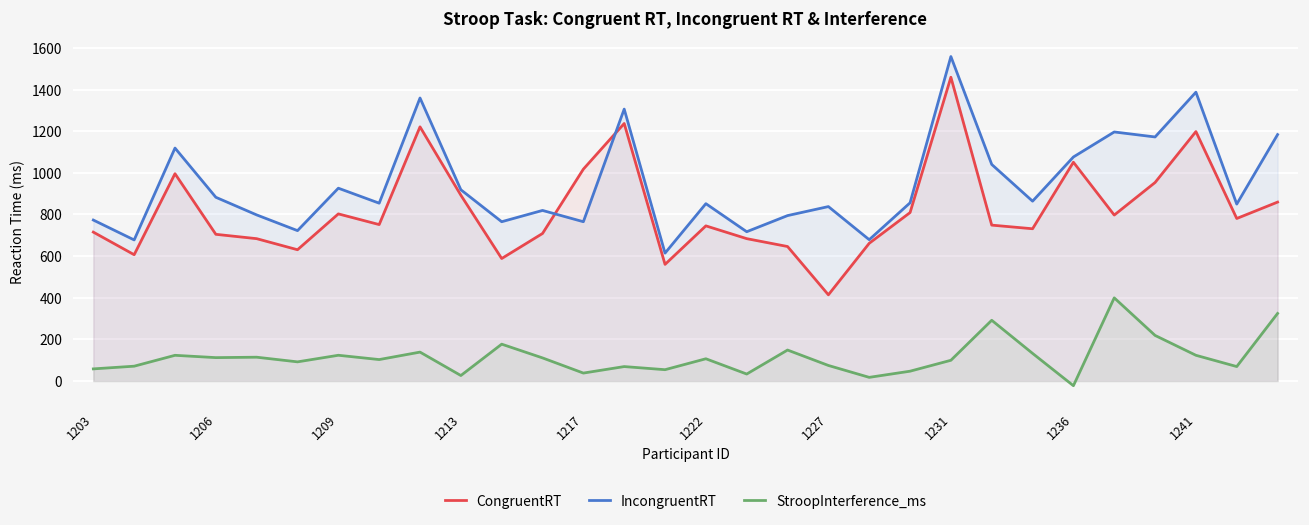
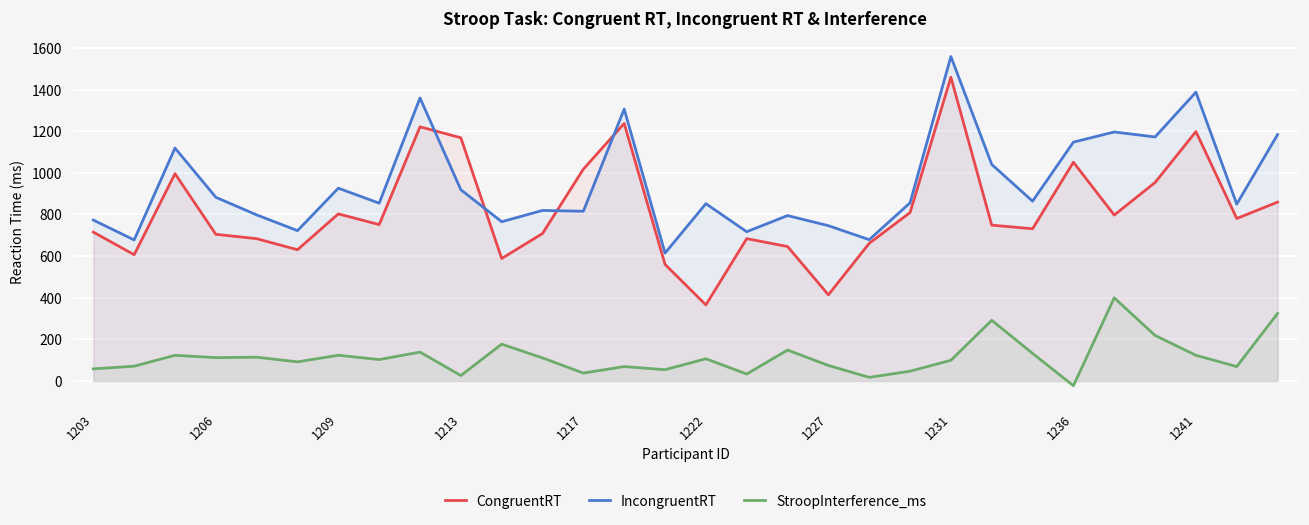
CongruentRT, 1213: 890 -> 1170
IncongruentRT, 1217: 770 -> 820
CongruentRT, 1222: 750 -> 370
IncongruentRT, 1227: 840 -> 750
IncongruentRT, 1236: 1080 -> 1150
